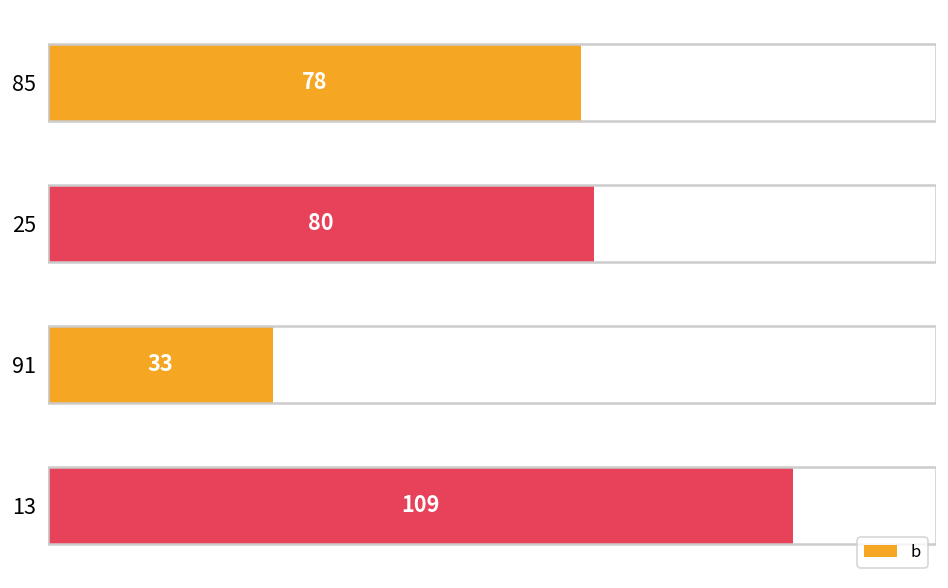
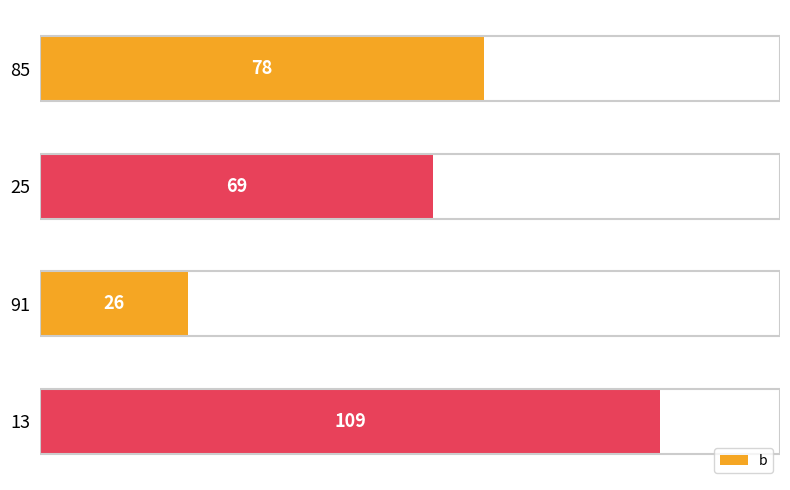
25: 80 -> 69
91: 33 -> 26
